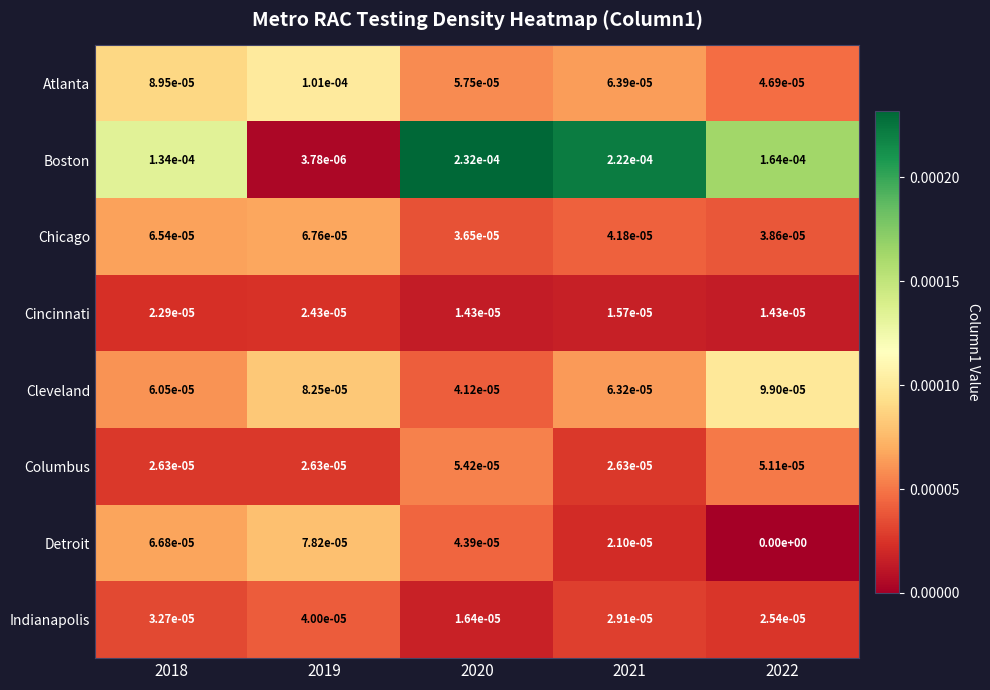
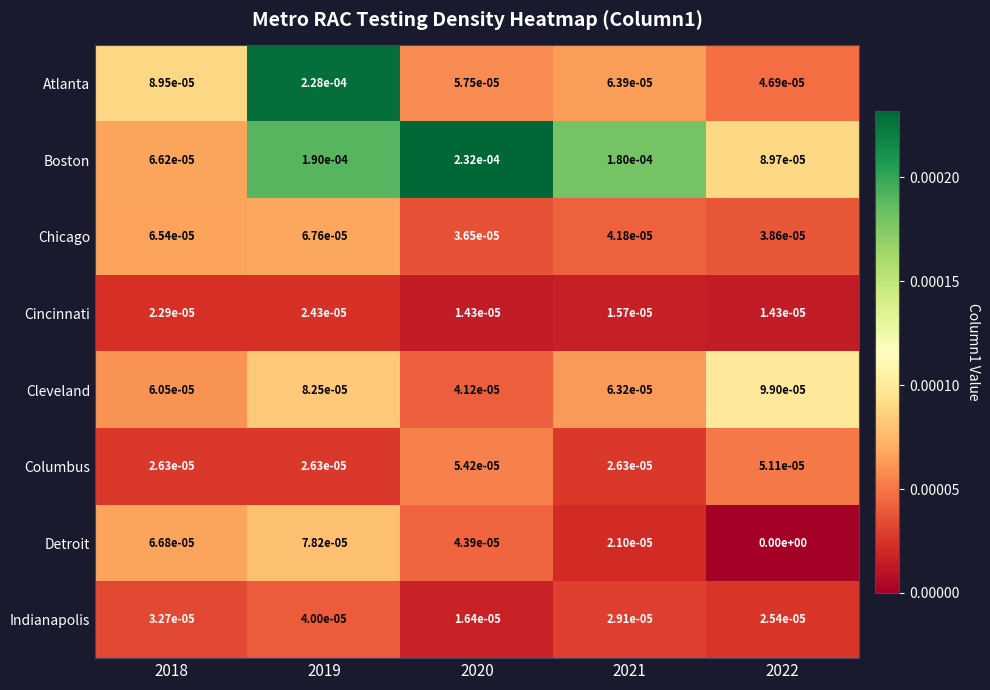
Atlanta, 2019: 1.01e-04 -> 2.28e-04
Boston, 2018: 1.34e-04 -> 6.62e-05
Boston, 2019: 3.78e-06 -> 1.90e-04
Boston, 2021: 2.22e-04 -> 1.80e-04
Boston, 2022: 1.64e-04 -> 8.97e-05
